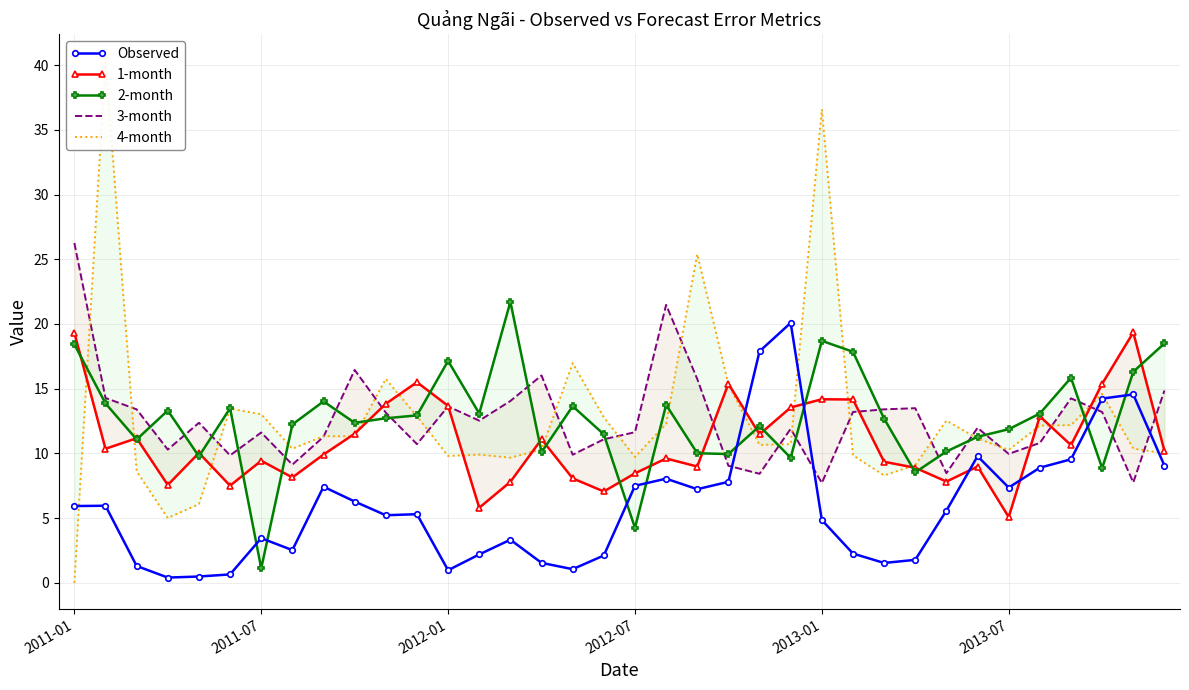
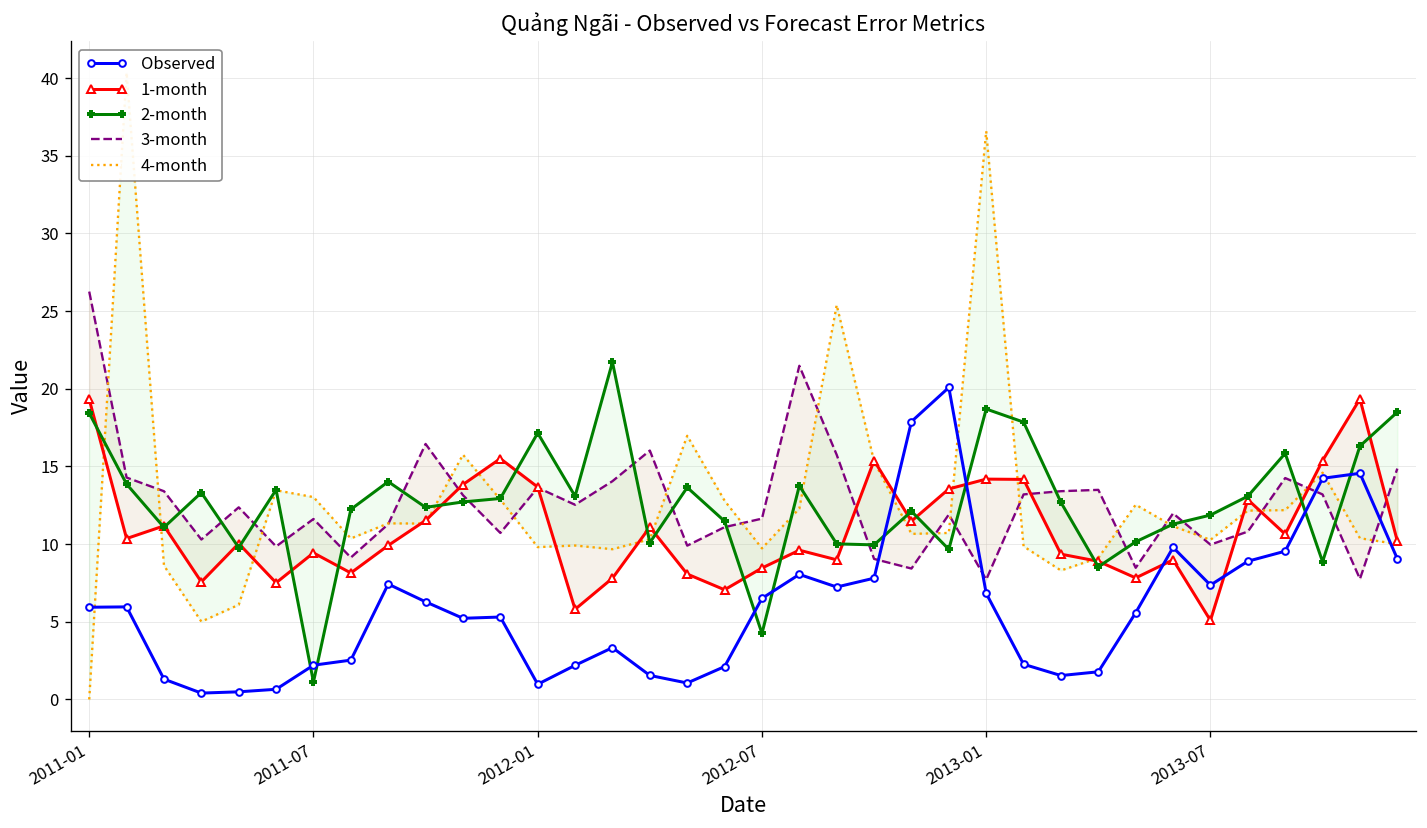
Observed, 2011-07: 3.5 -> 2.2
Observed, 2012-07: 7.5 -> 6.5
Observed, 2013-01: 4.9 -> 6.8
